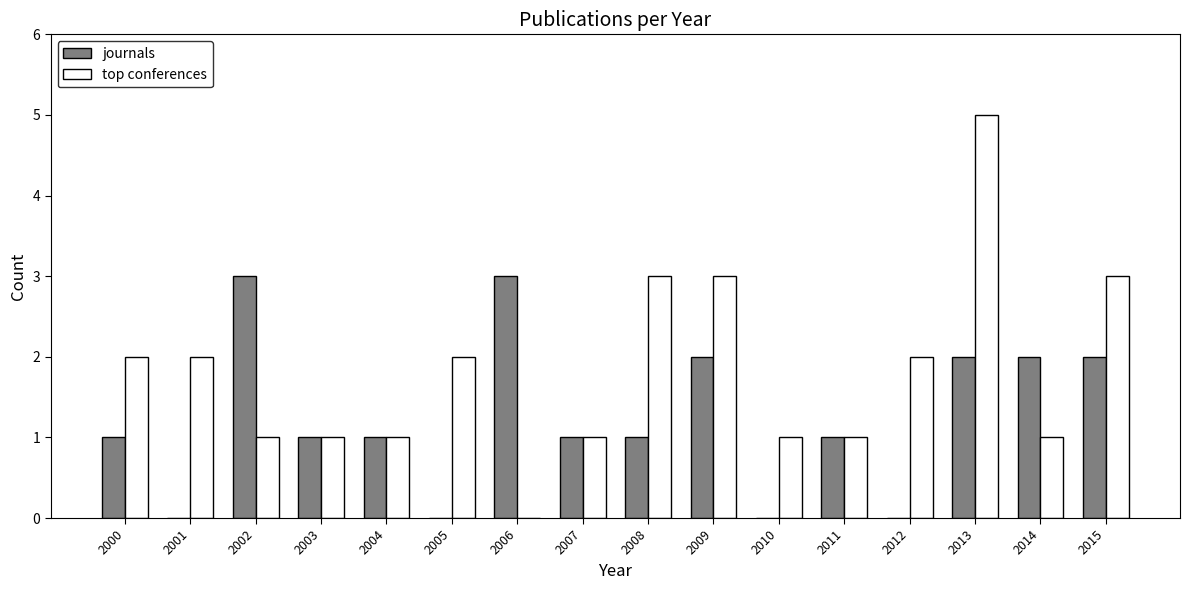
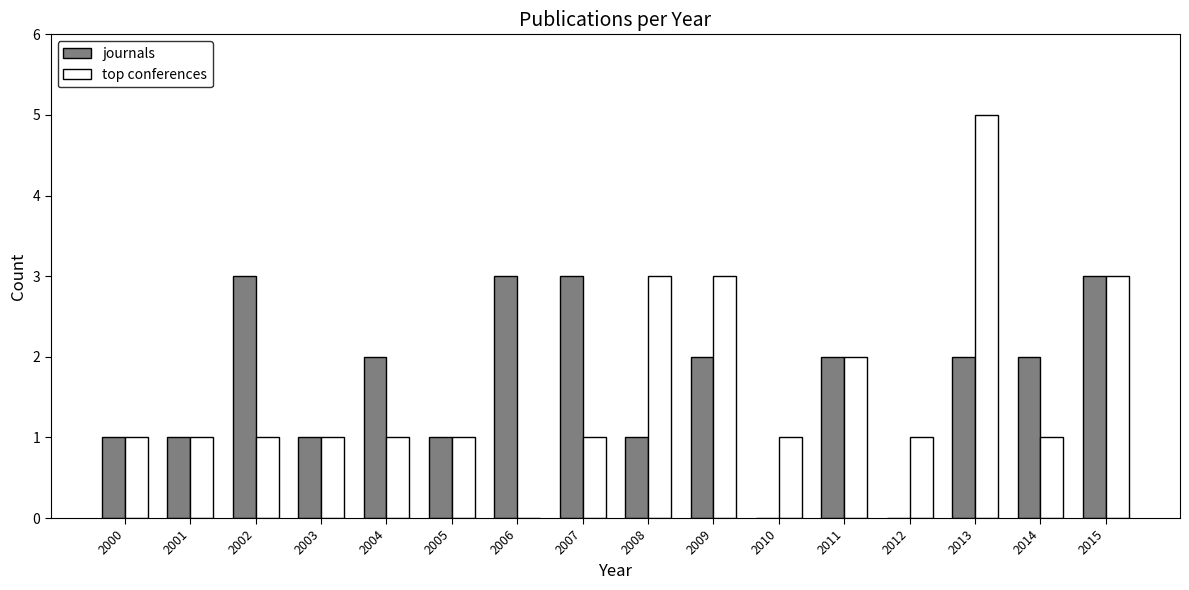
top conferences, 2000: 2 -> 1
journals, 2001: 0 -> 1
top conferences, 2001: 2 -> 1
journals, 2004: 1 -> 2
journals, 2005: 0 -> 1
top conferences, 2005: 2 -> 1
journals, 2007: 1 -> 3
journals, 2011: 1 -> 2
top conferences, 2011: 1 -> 2
top conferences, 2012: 2 -> 1
journals, 2015: 2 -> 3
